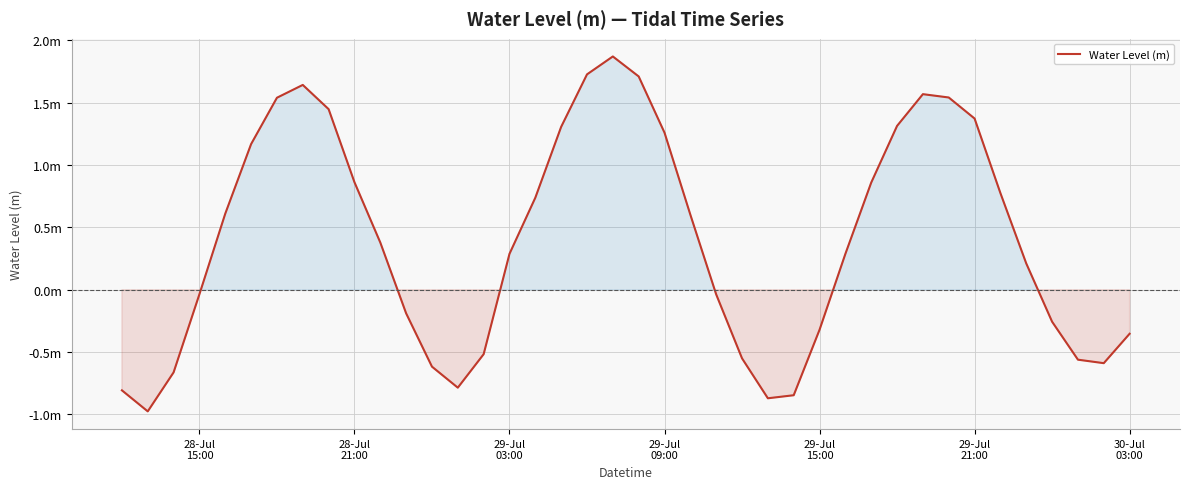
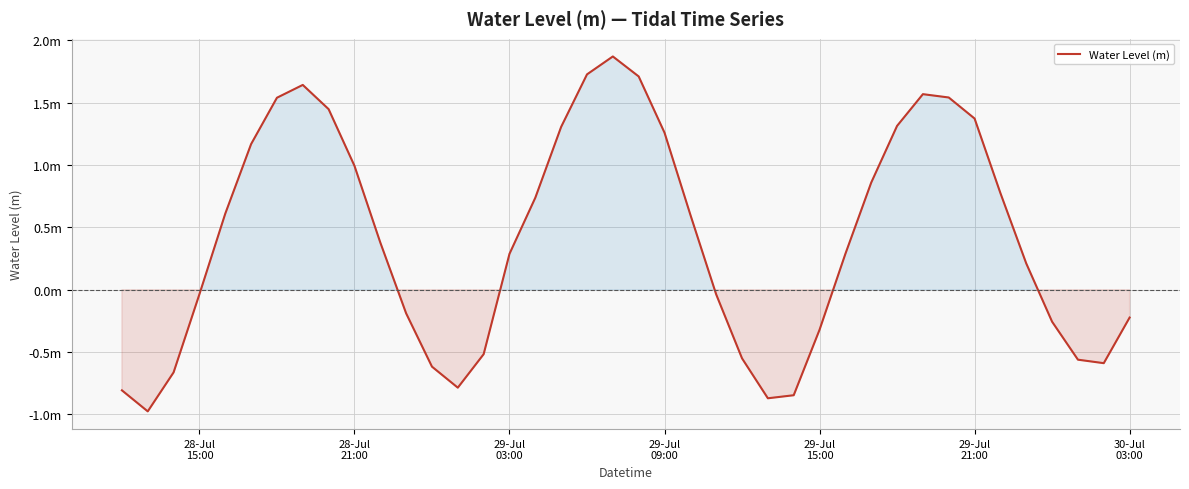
28-Jul 21:00: 0.86m -> 0.99m
30-Jul 03:00: -0.35m -> -0.22m
